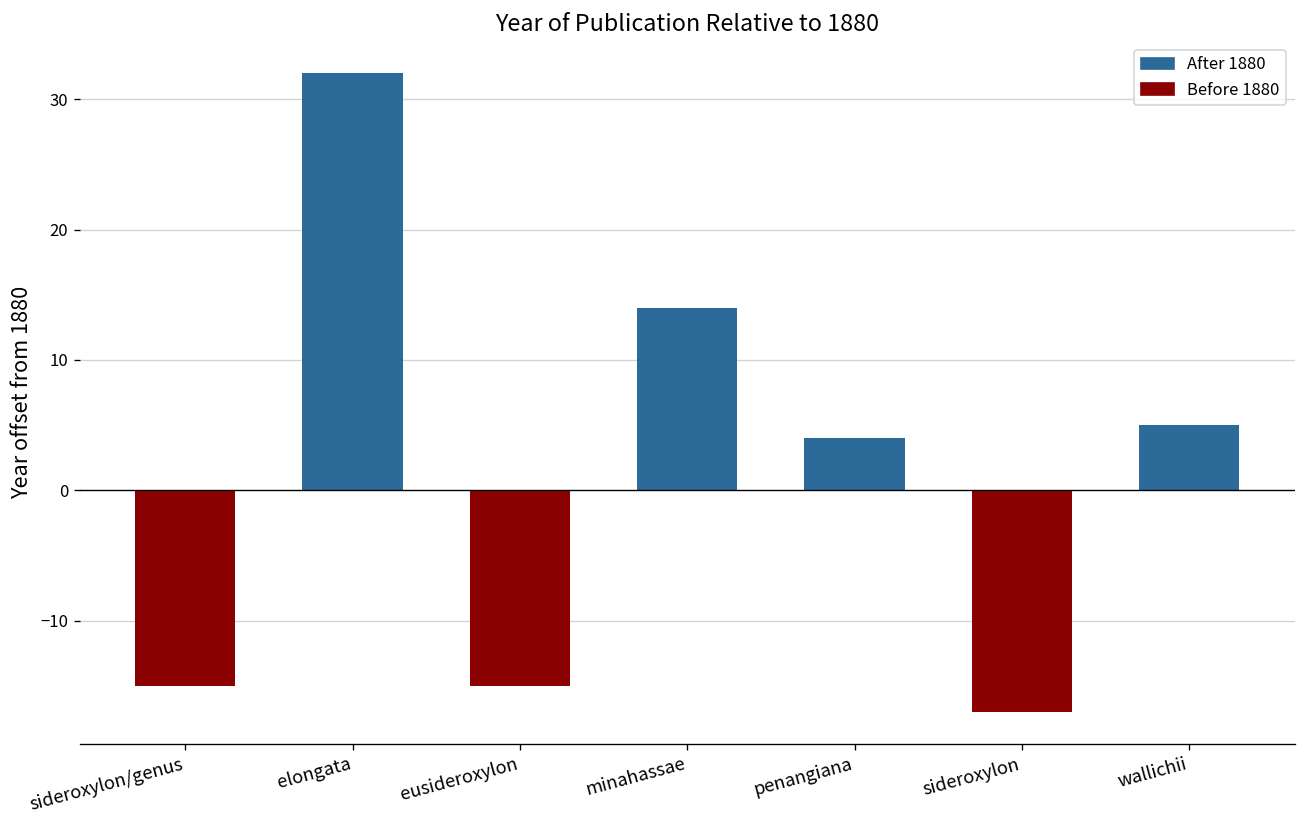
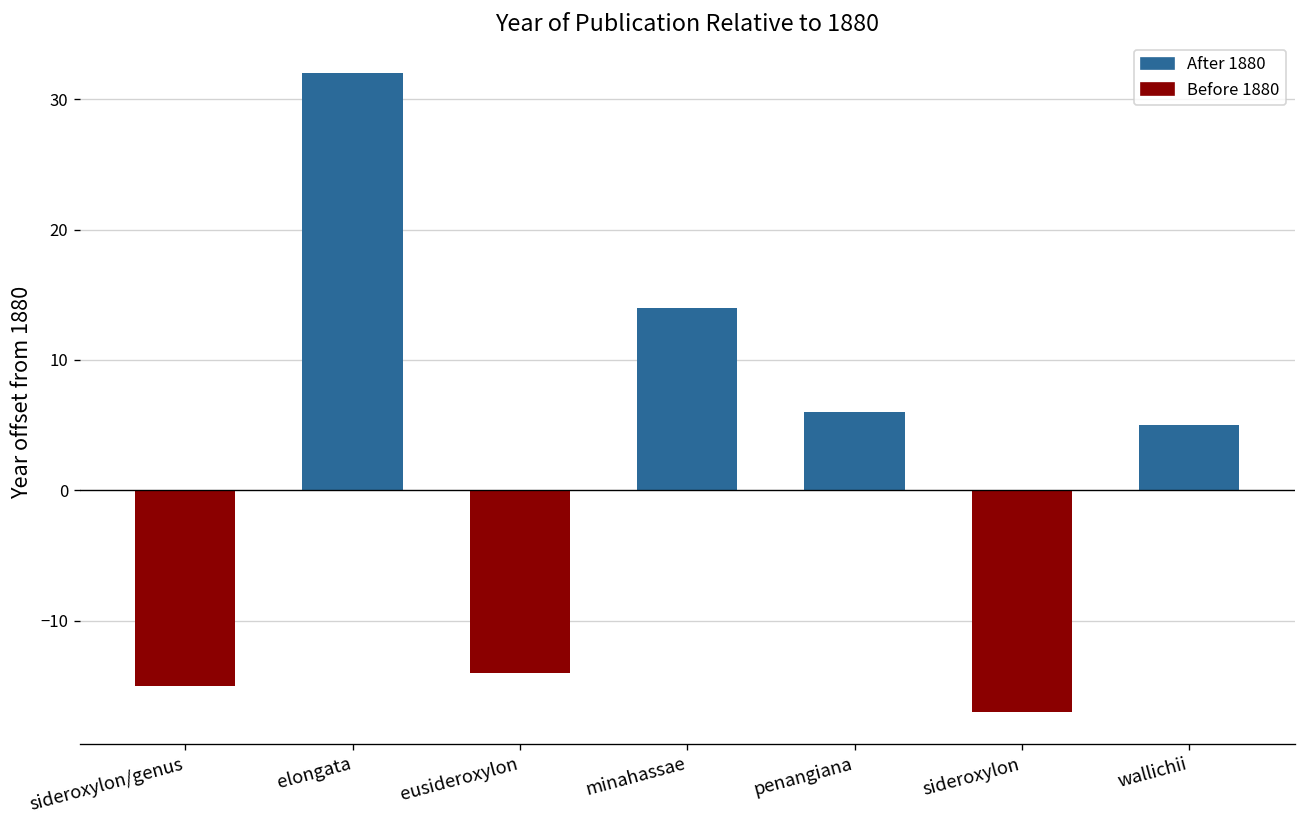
eusideroxylon: -15.0 -> -14.0
penangiana: 4.0 -> 6.0
